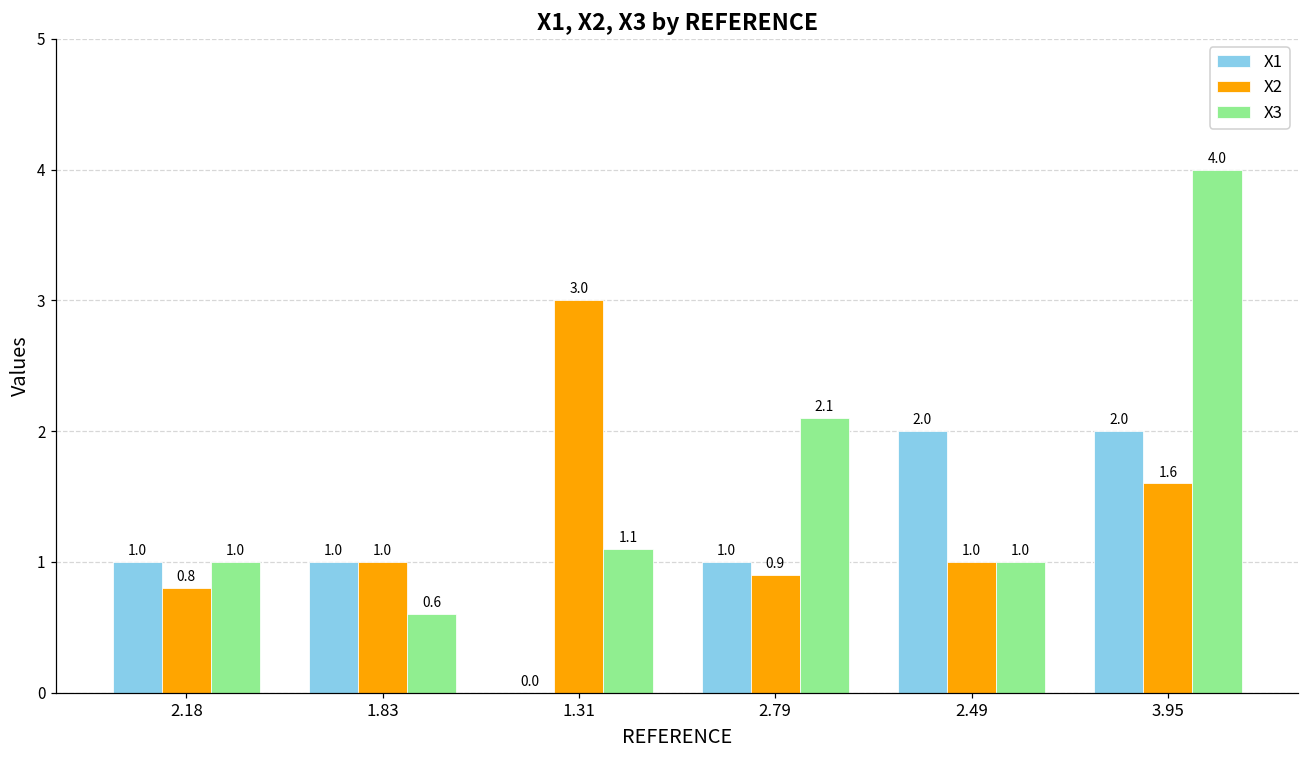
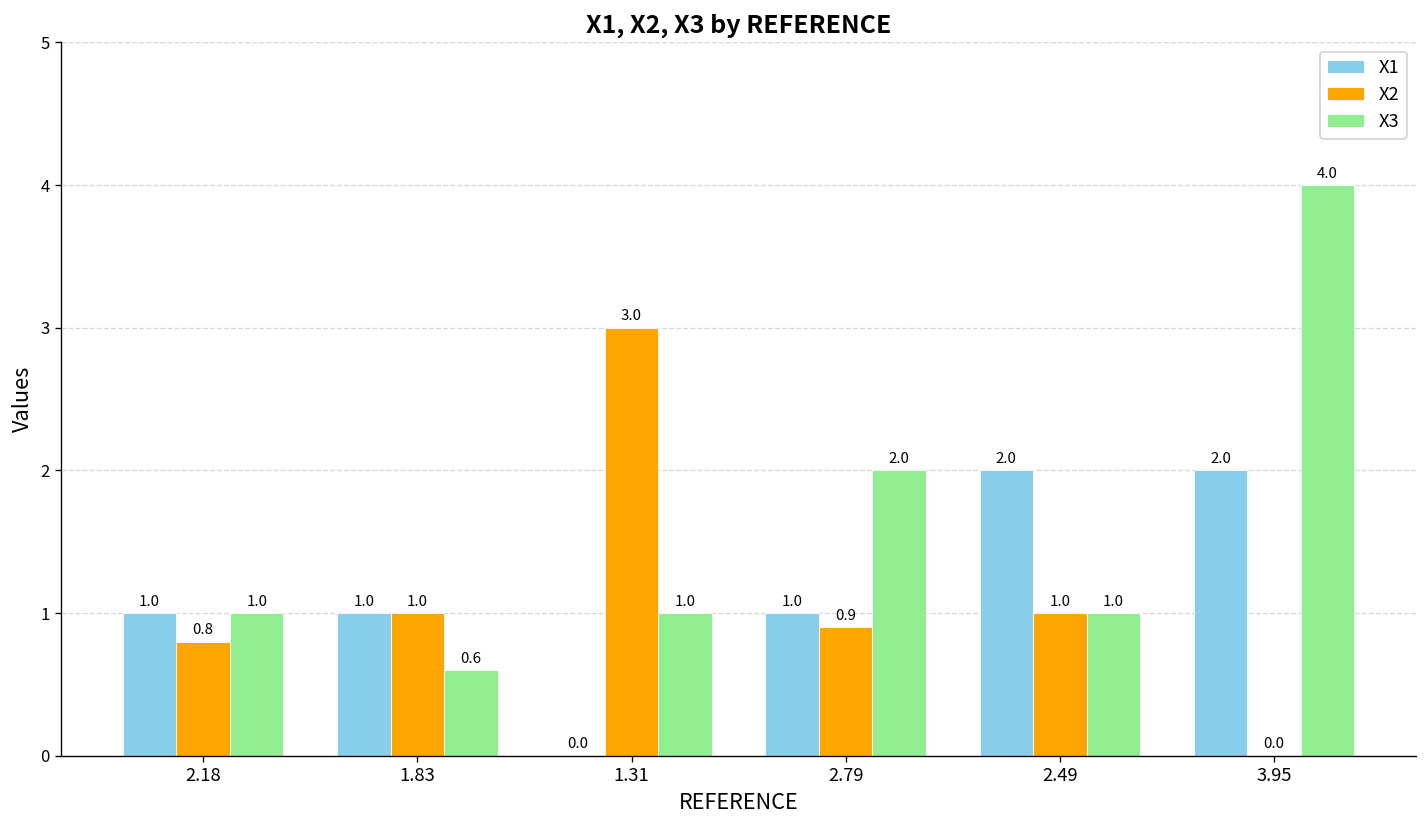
X3, 1.31: 1.1 -> 1.0
X3, 2.79: 2.1 -> 2.0
X2, 3.95: 1.6 -> 0.0
